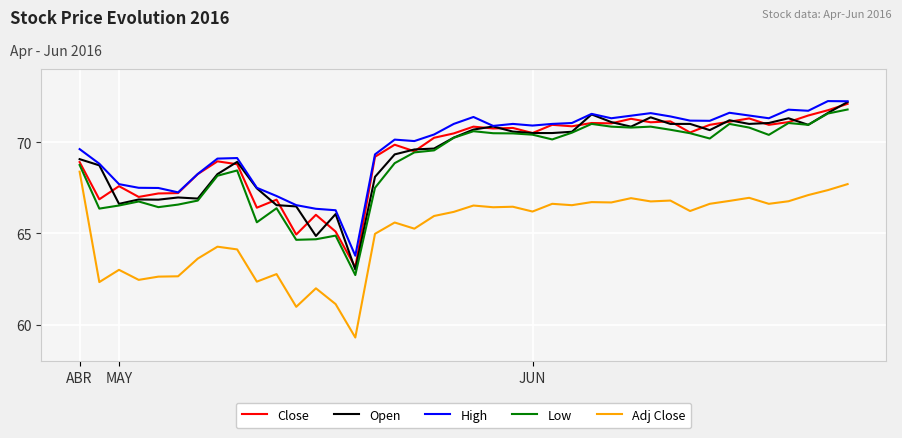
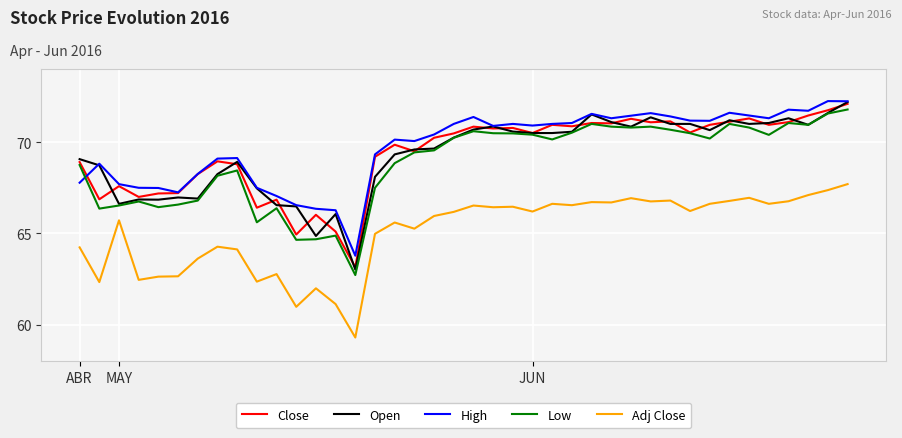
High, ABR: 69.6 -> 67.8
Adj Close, ABR: 68.4 -> 64.2
Adj Close, MAY: 63.0 -> 65.7
